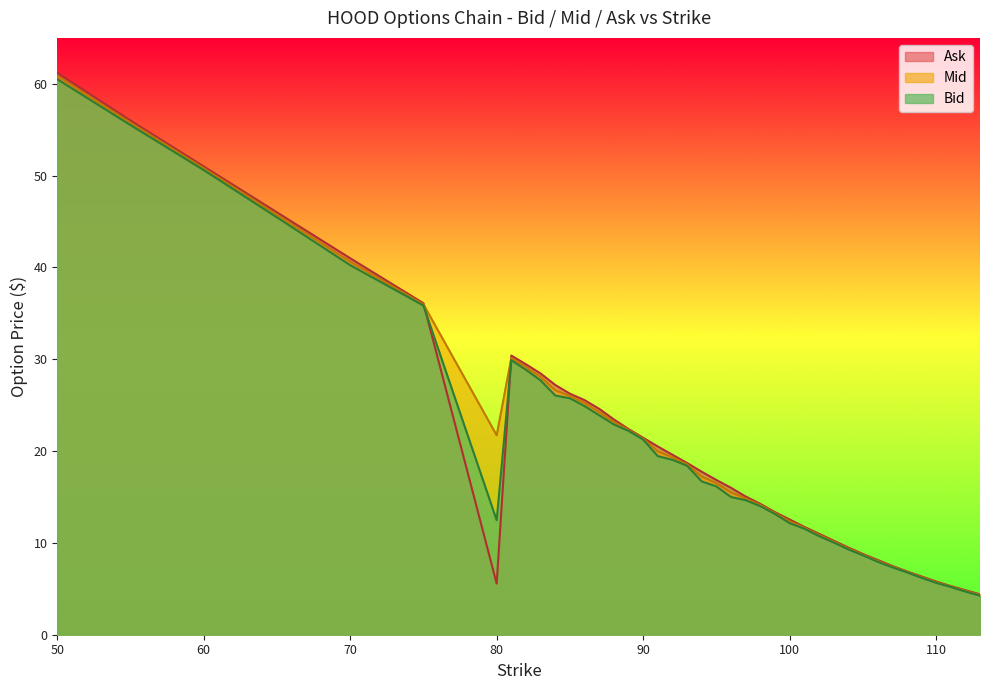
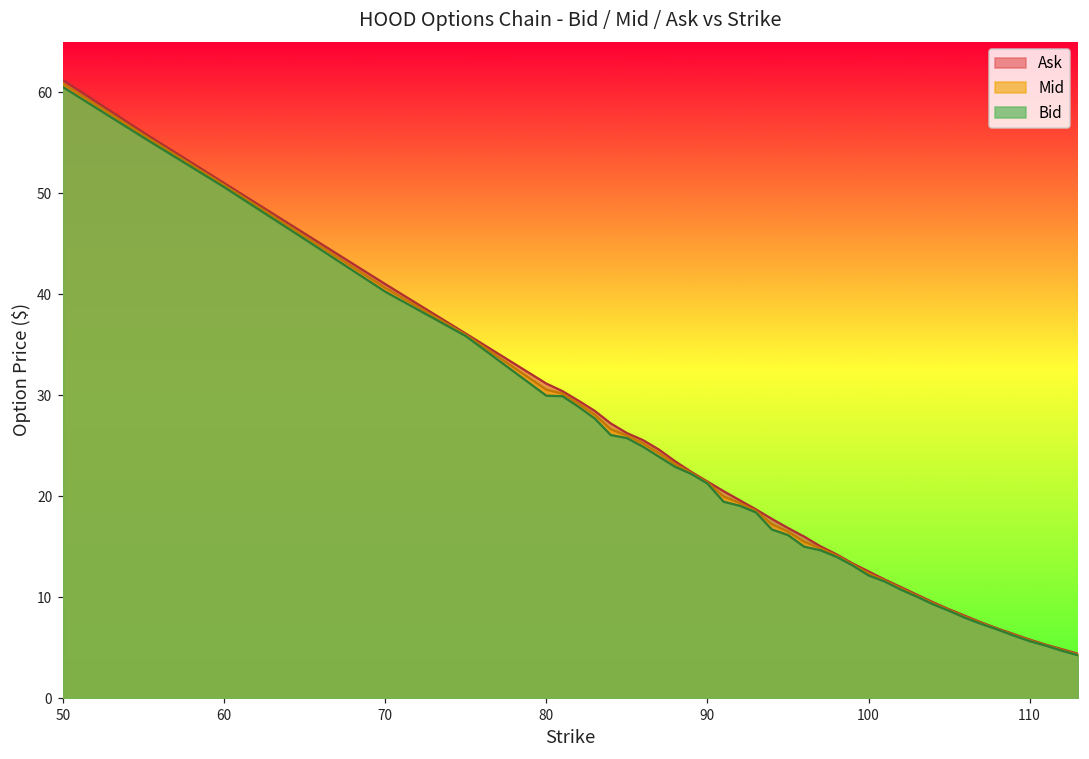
Ask, 80: 6 -> 31
Mid, 80: 22 -> 31
Bid, 80: 12 -> 30
